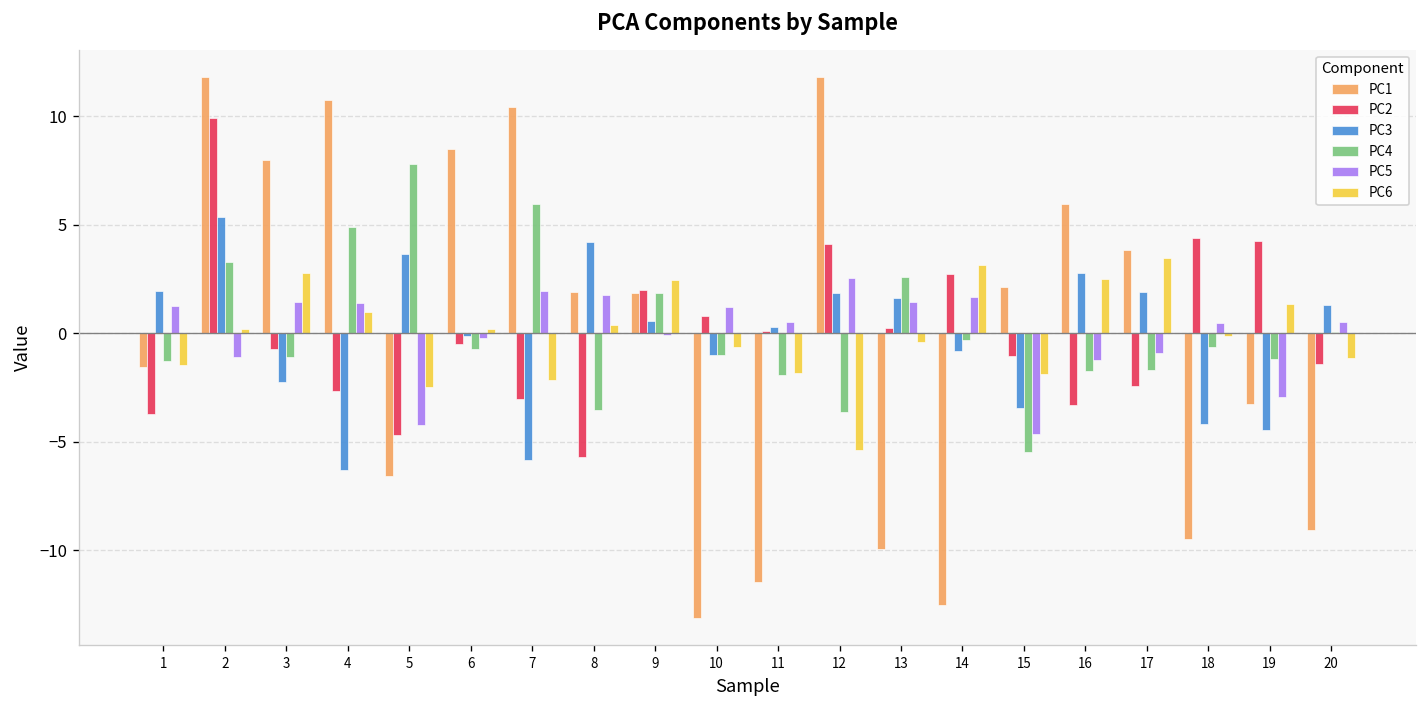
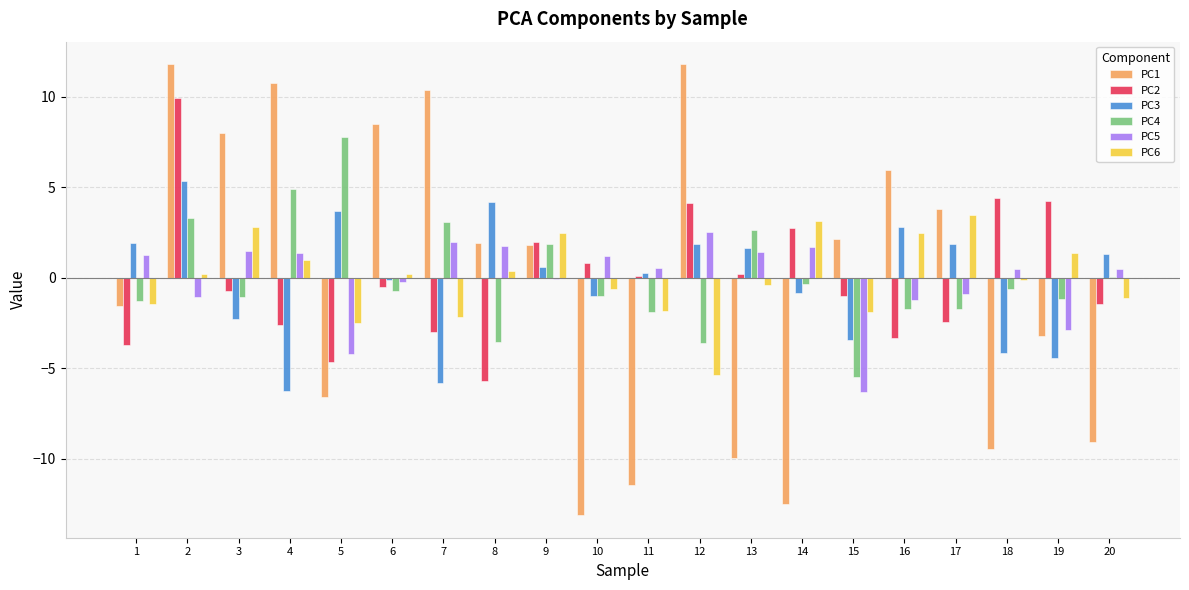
PC4, 7: 6.0 -> 3.1
PC5, 15: -4.6 -> -6.3
